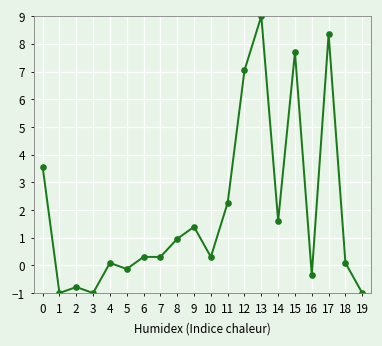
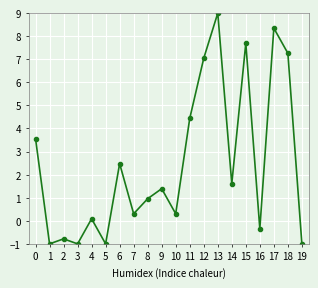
5: -0.1 -> -1.0
6: 0.3 -> 2.5
11: 2.3 -> 4.4
18: 0.1 -> 7.3
